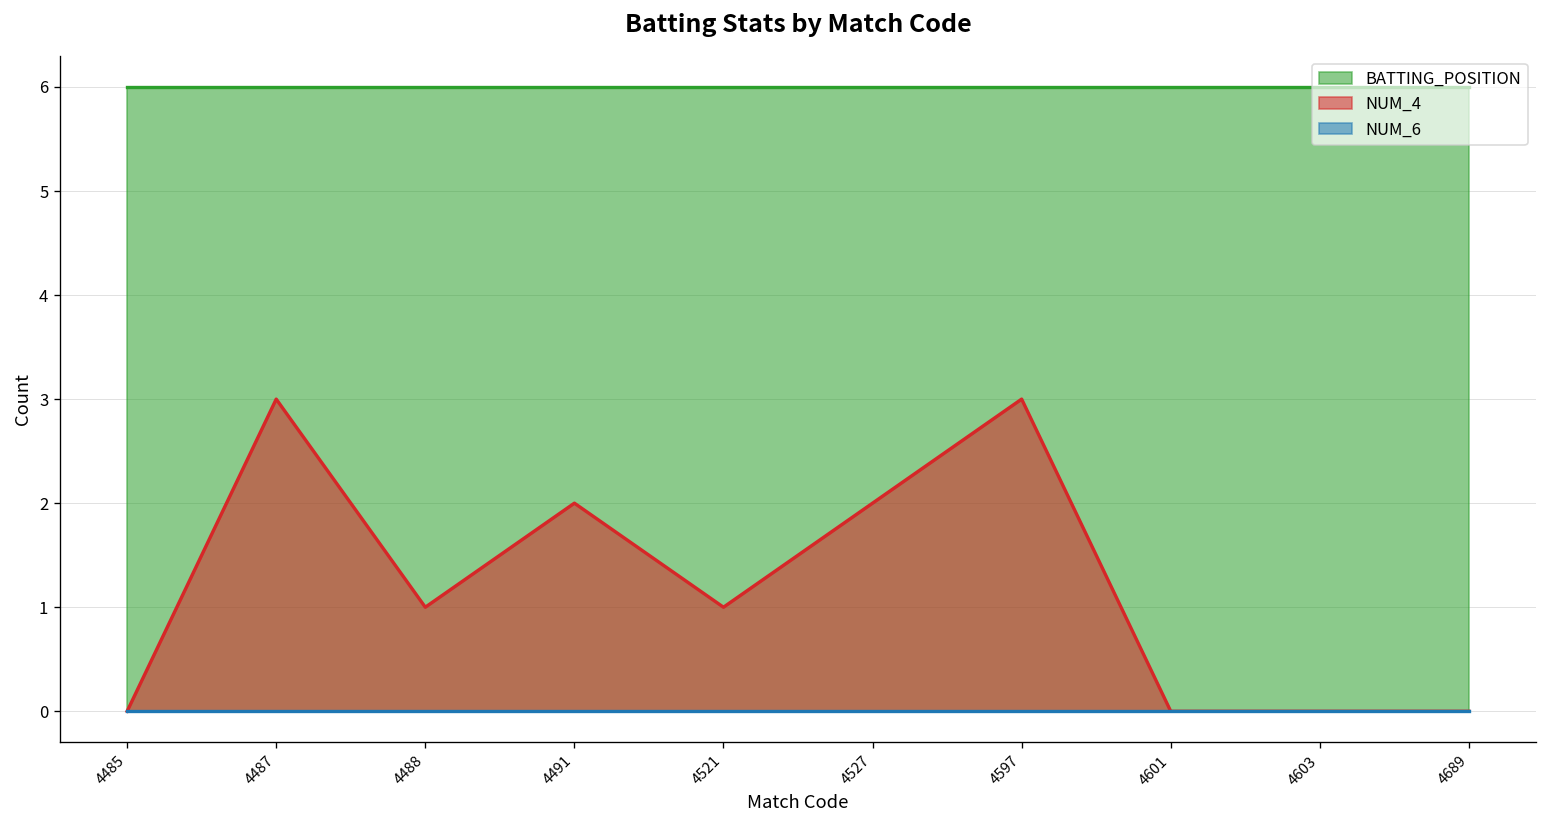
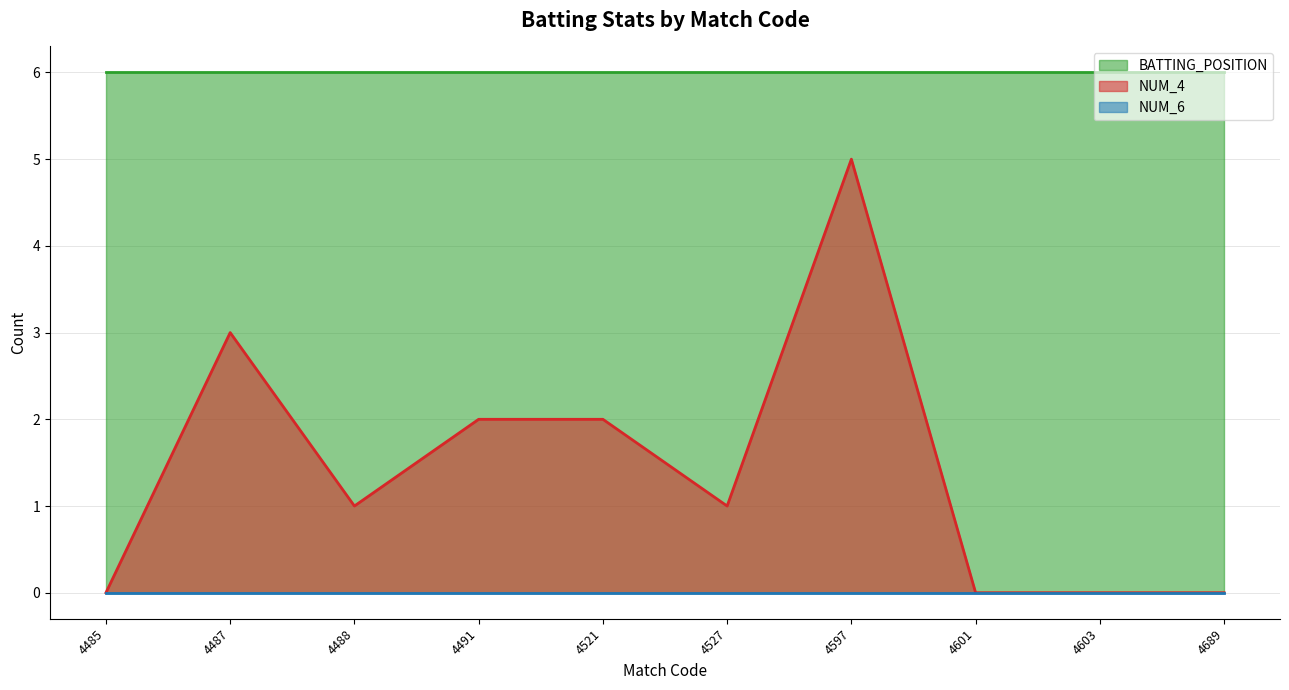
NUM_4, 4521: 1 -> 2
NUM_4, 4527: 2 -> 1
NUM_4, 4597: 3 -> 5
